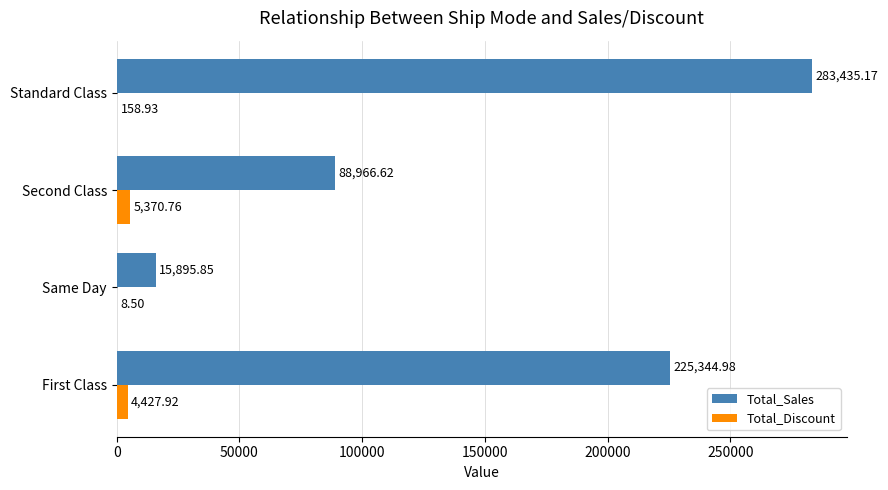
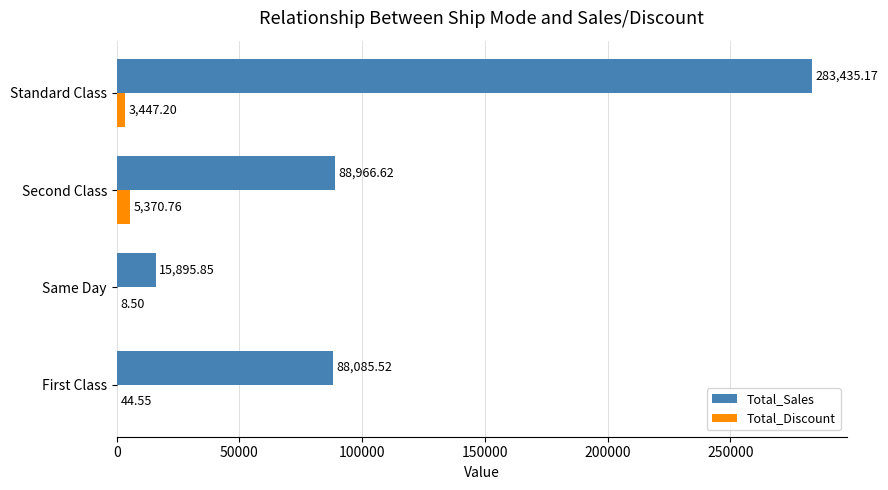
Total_Discount, Standard Class: 158.93 -> 3,447.20
Total_Sales, First Class: 225,344.98 -> 88,085.52
Total_Discount, First Class: 4,427.92 -> 44.55
